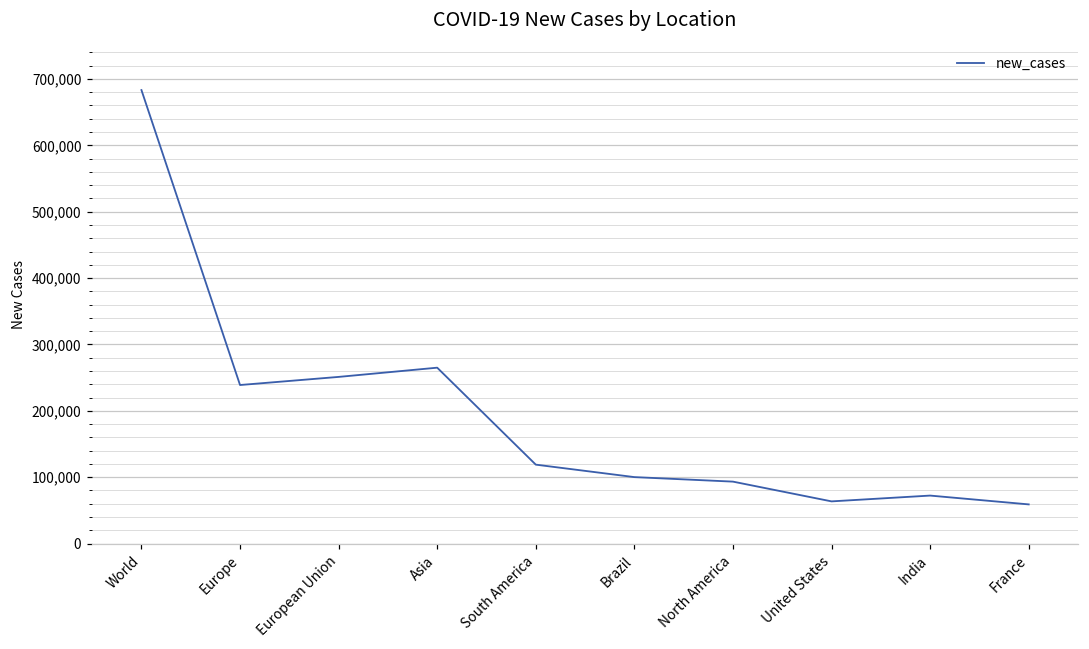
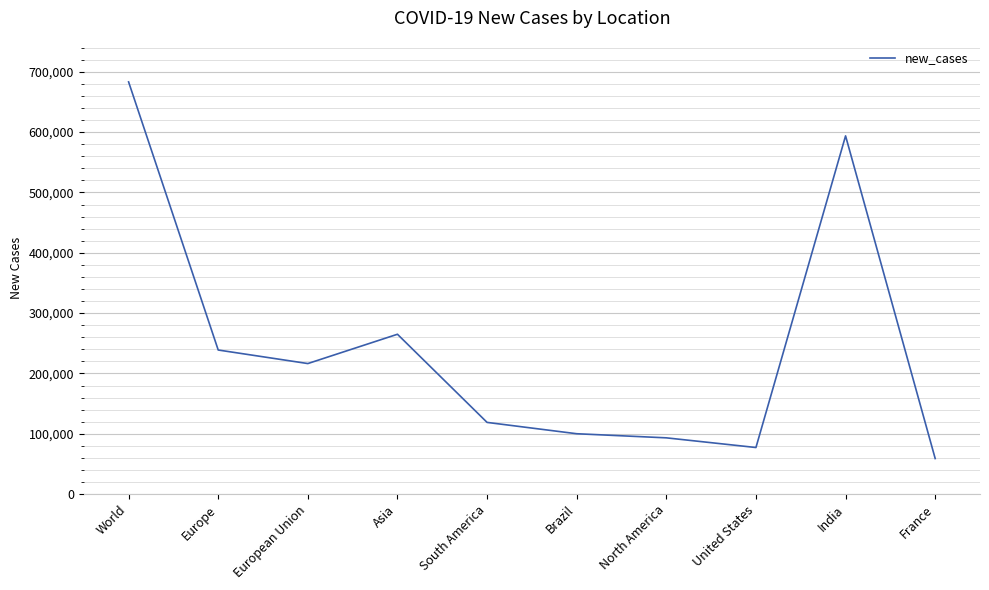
European Union: 250,000 -> 220,000
United States: 60,000 -> 80,000
India: 70,000 -> 590,000
